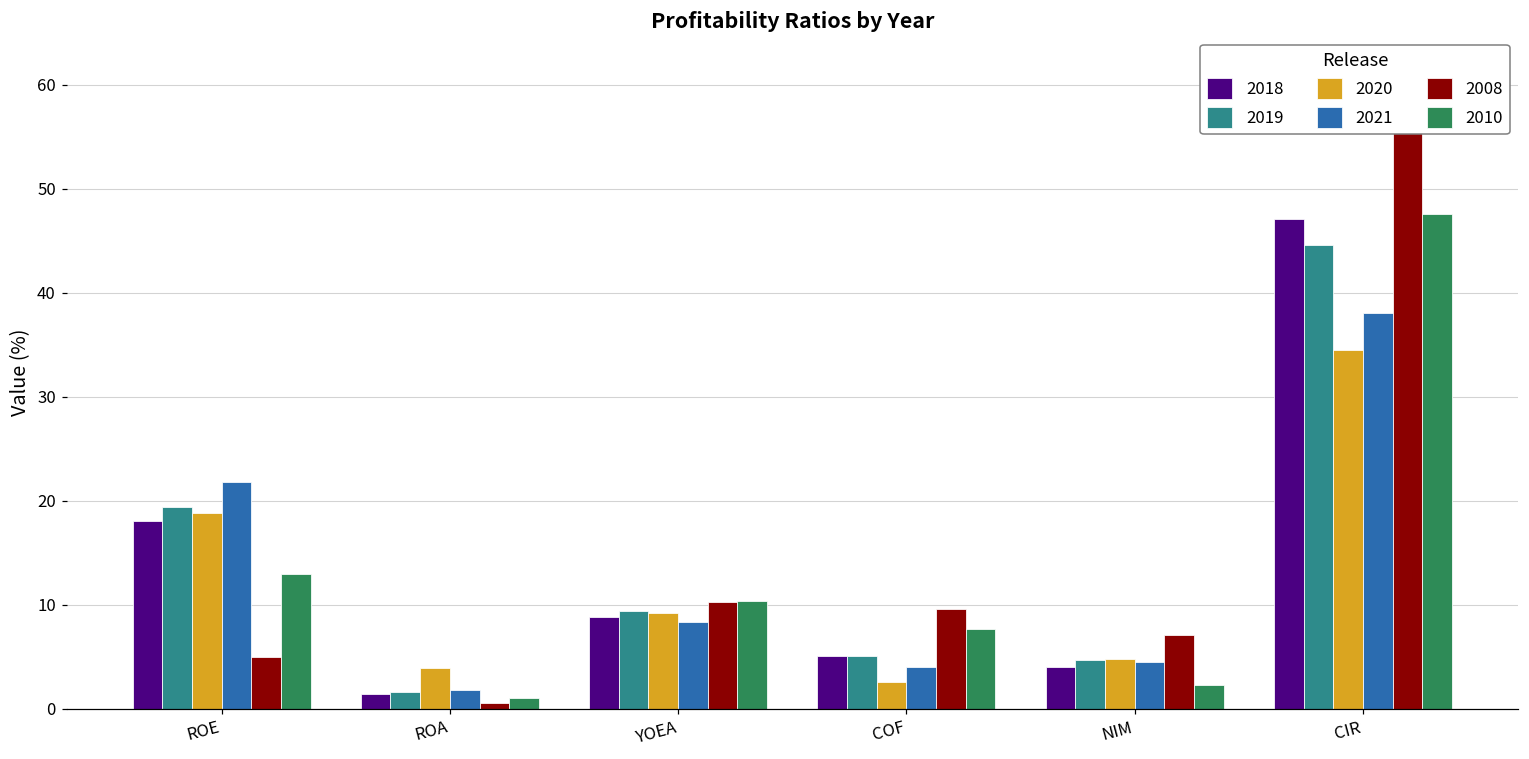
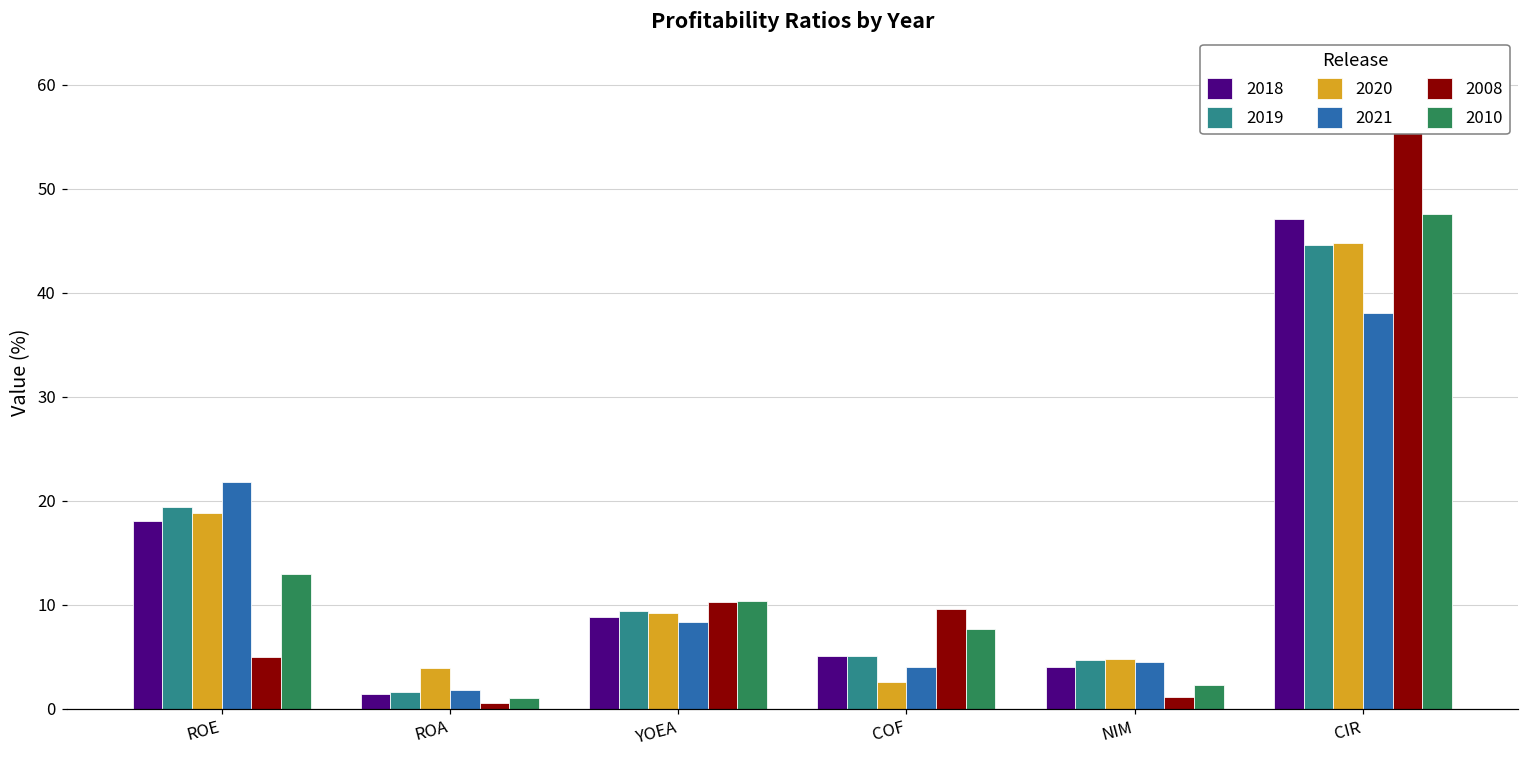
2008, NIM: 7 -> 1
2020, CIR: 35 -> 45
